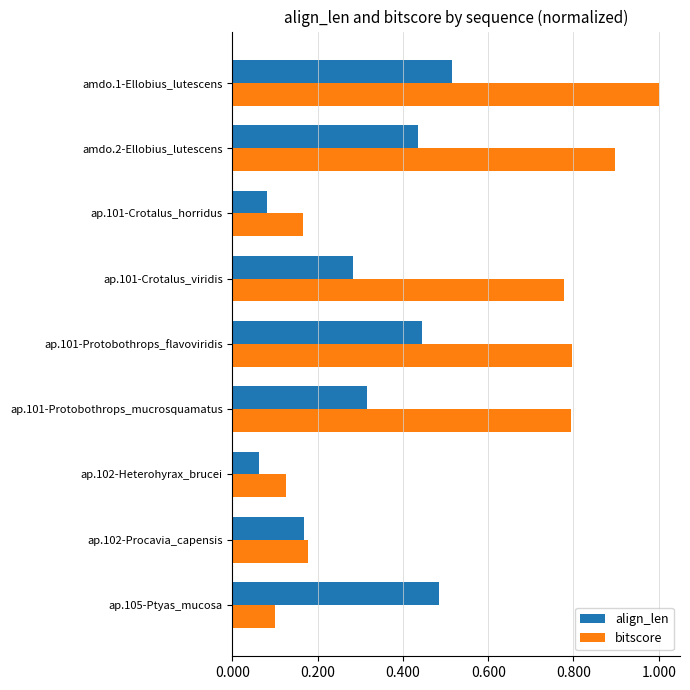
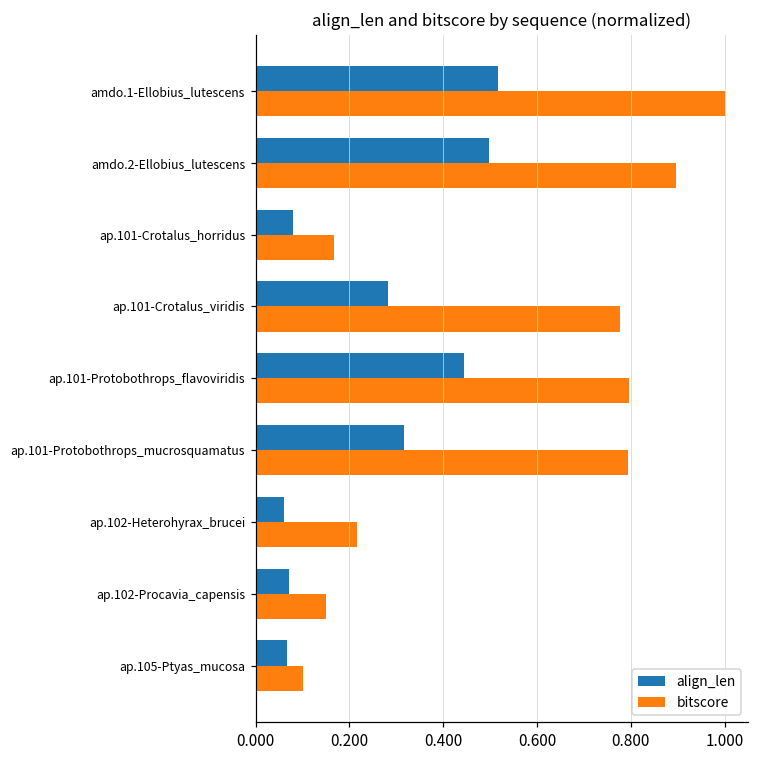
align_len, amdo.2-Ellobius_lutescens: 0.43 -> 0.50
bitscore, ap.102-Heterohyrax_brucei: 0.12 -> 0.22
align_len, ap.102-Procavia_capensis: 0.17 -> 0.07
bitscore, ap.102-Procavia_capensis: 0.18 -> 0.15
align_len, ap.105-Ptyas_mucosa: 0.48 -> 0.07
